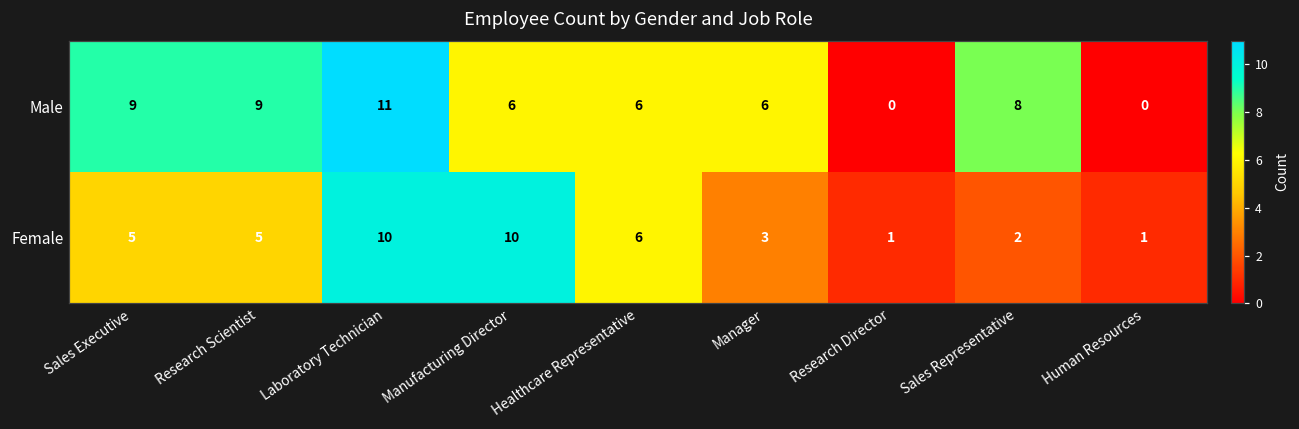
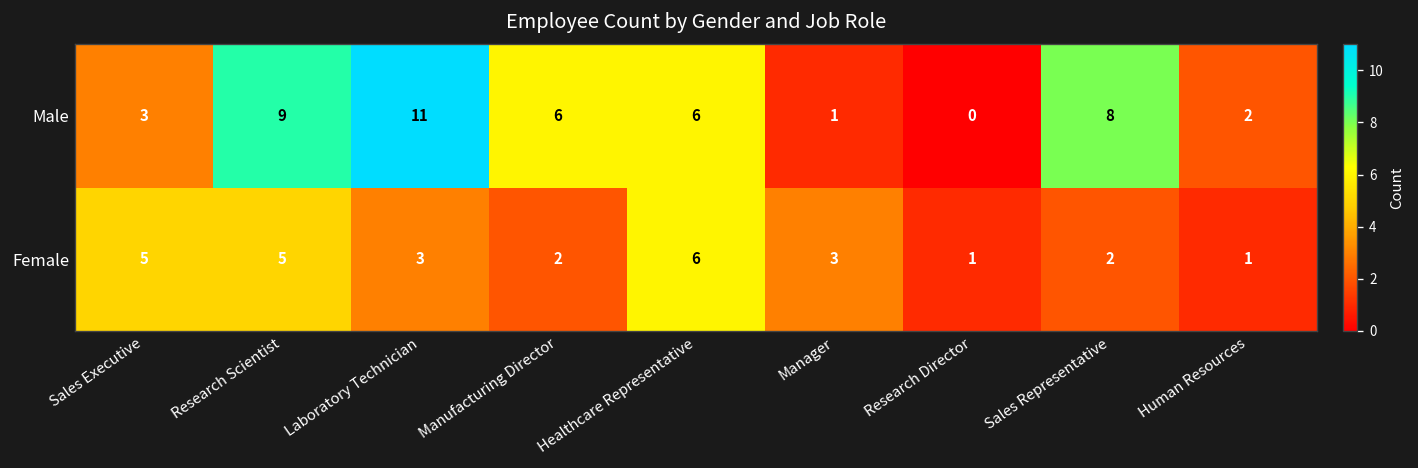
Male, Sales Executive: 9 -> 3
Male, Manager: 6 -> 1
Male, Human Resources: 0 -> 2
Female, Laboratory Technician: 10 -> 3
Female, Manufacturing Director: 10 -> 2
